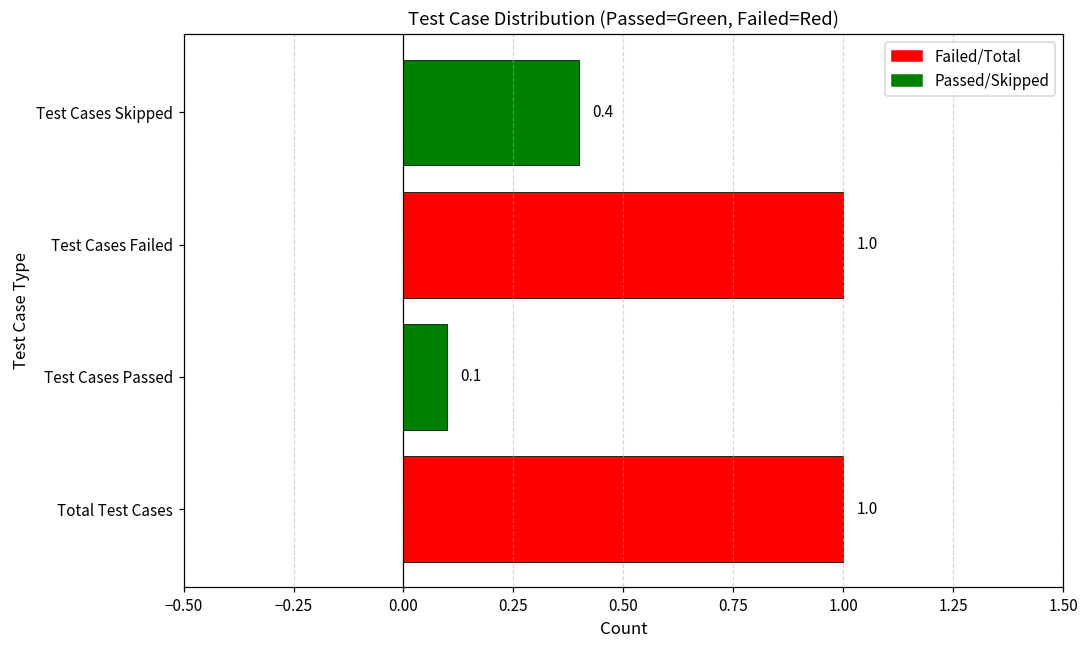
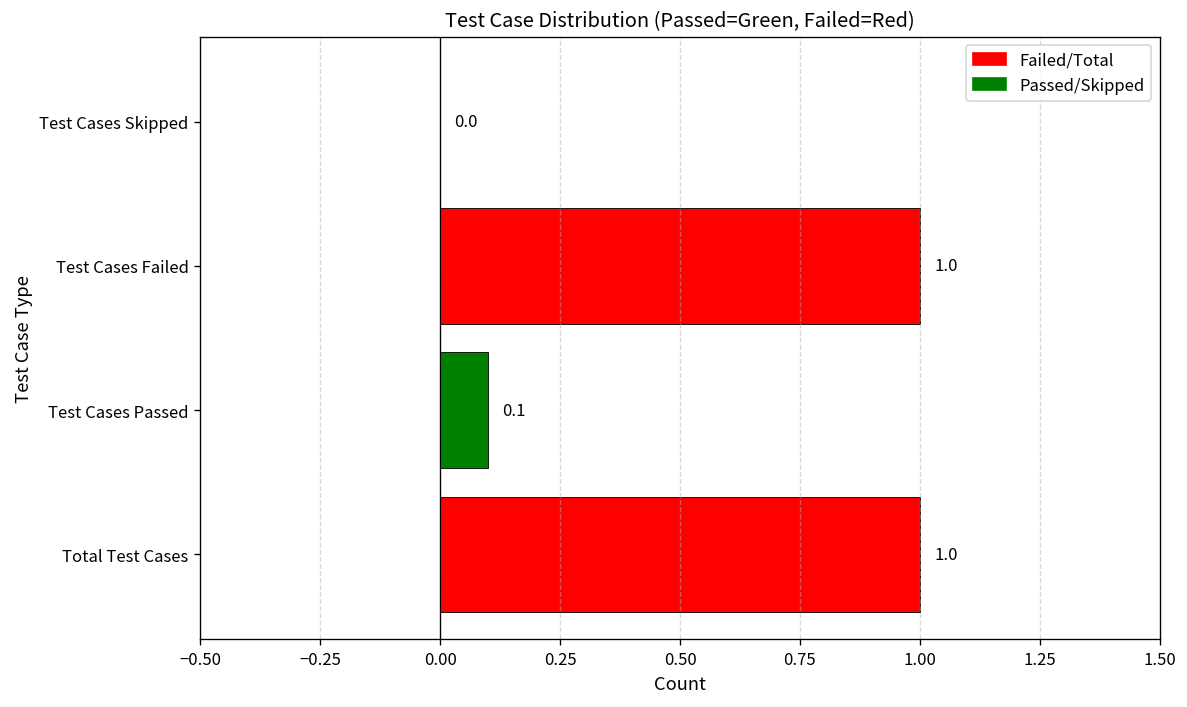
Test Cases Skipped: 0.4 -> 0.0
